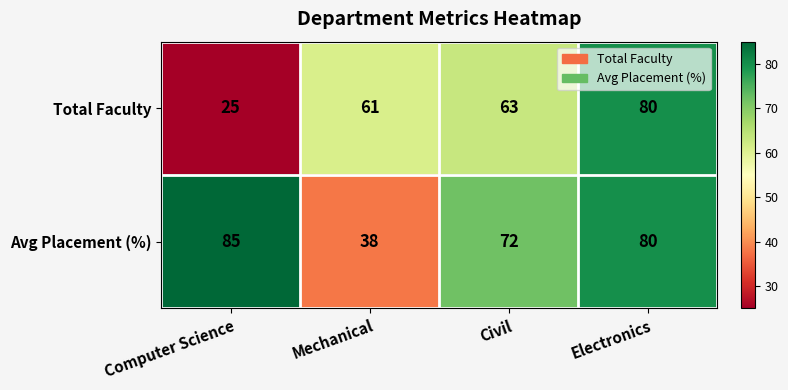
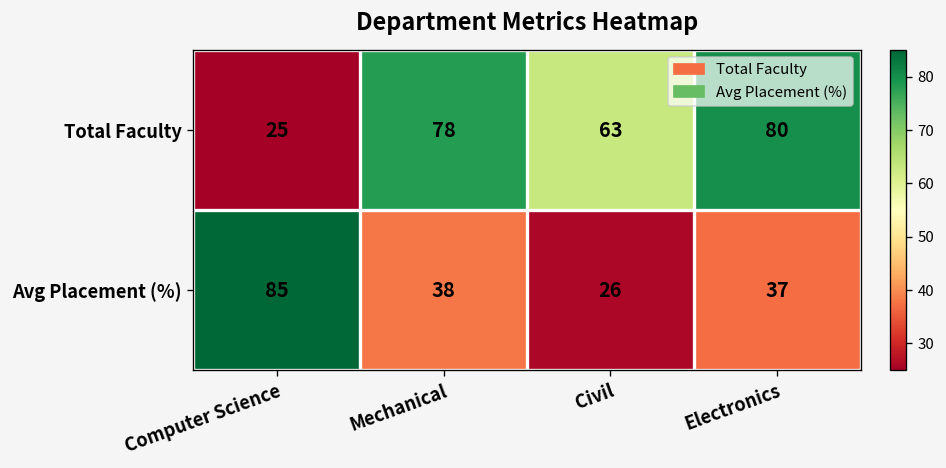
Total Faculty, Mechanical: 61 -> 78
Avg Placement (%), Civil: 72 -> 26
Avg Placement (%), Electronics: 80 -> 37
